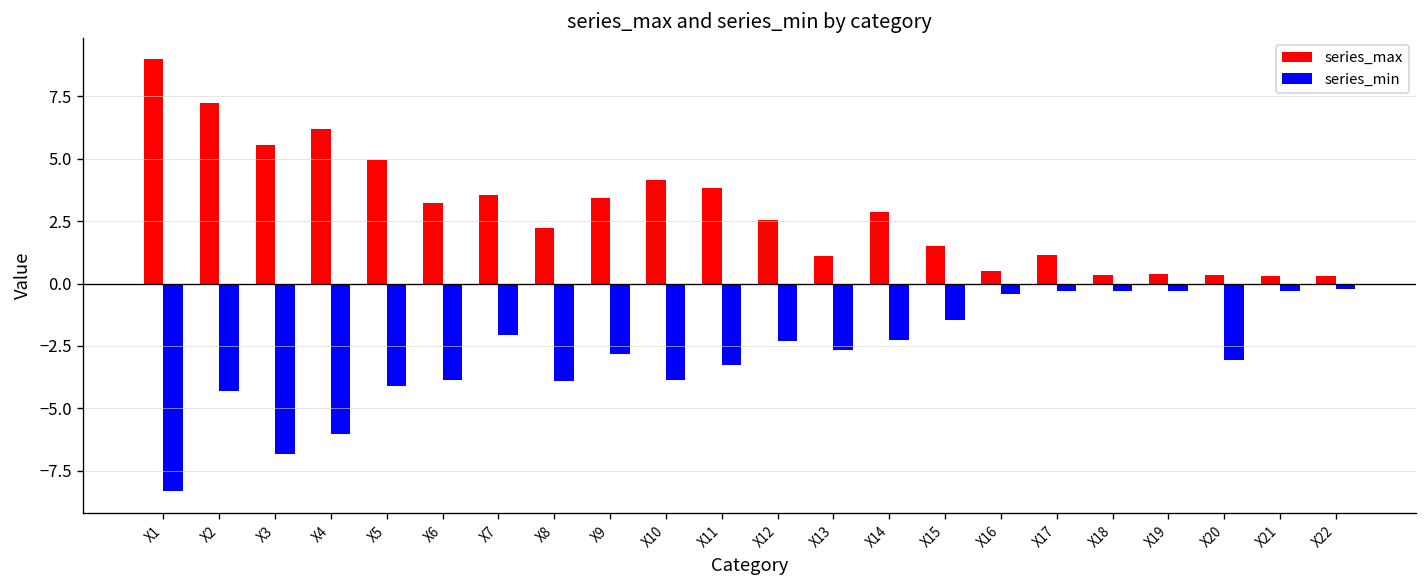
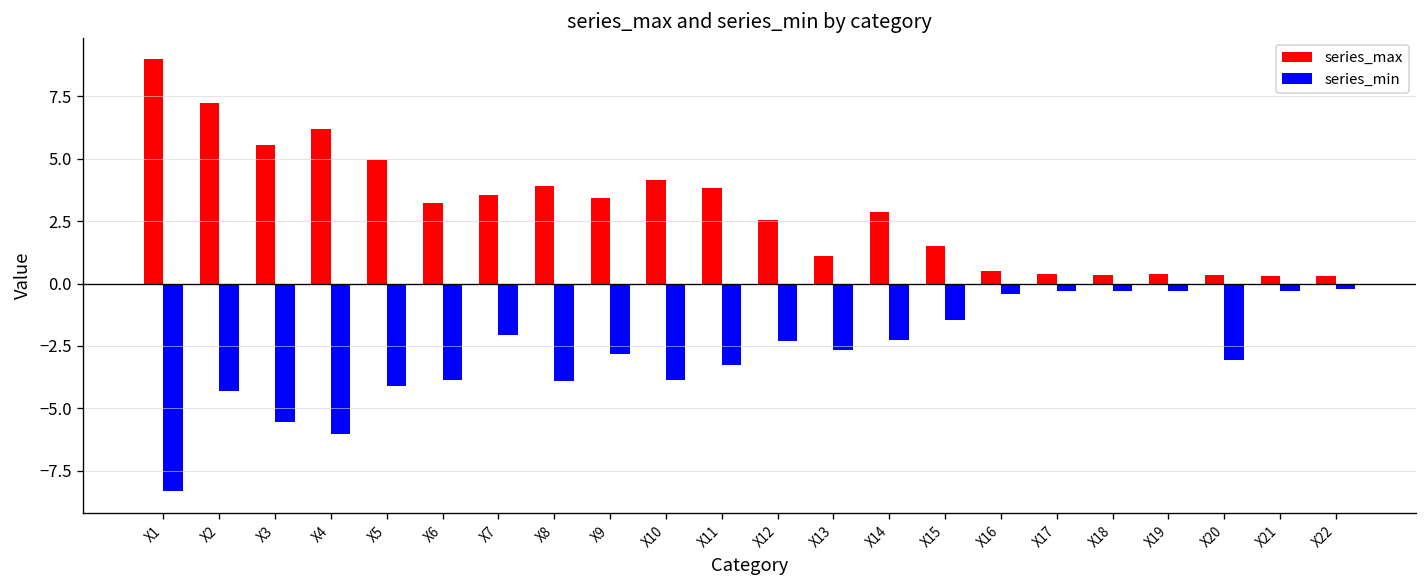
series_min, X3: -6.8 -> -5.5
series_max, X8: 2.2 -> 3.9
series_max, X17: 1.1 -> 0.4
